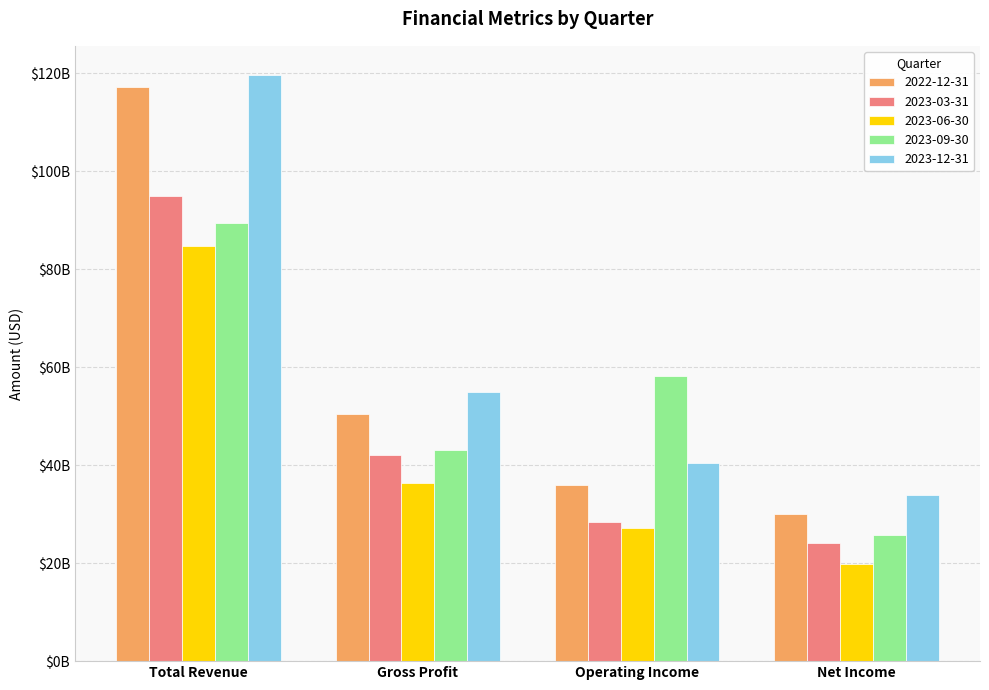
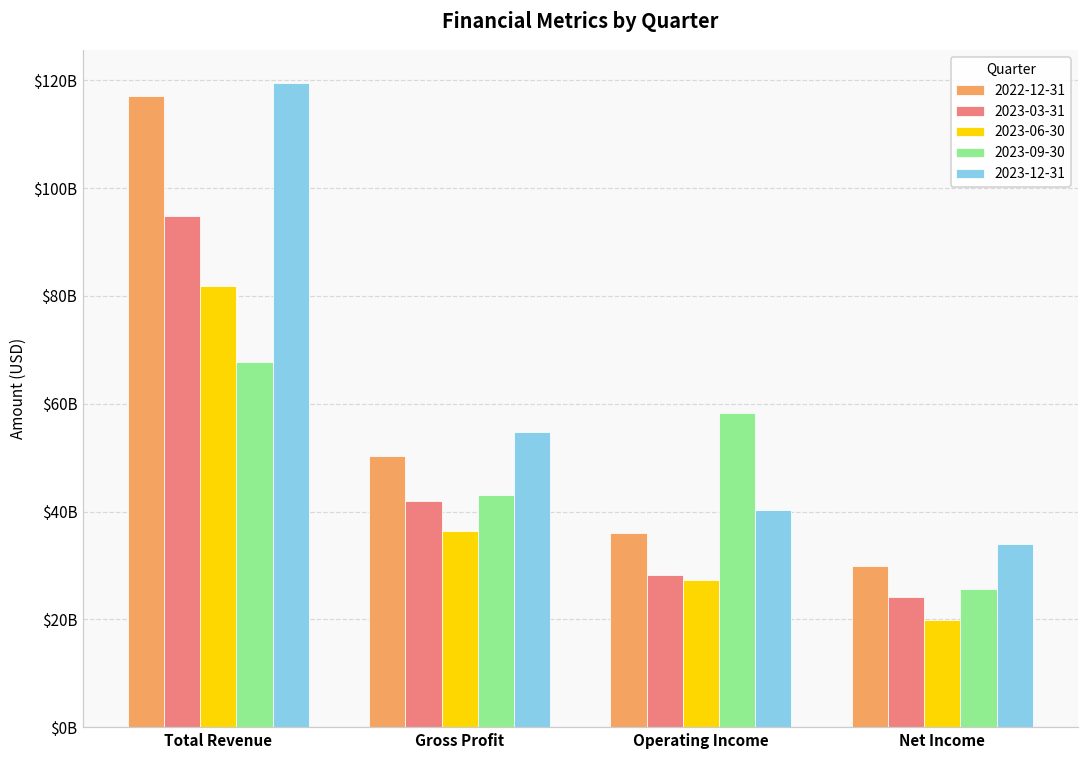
2023-06-30, Total Revenue: $85000000000 -> $82000000000
2023-09-30, Total Revenue: $89000000000 -> $68000000000
